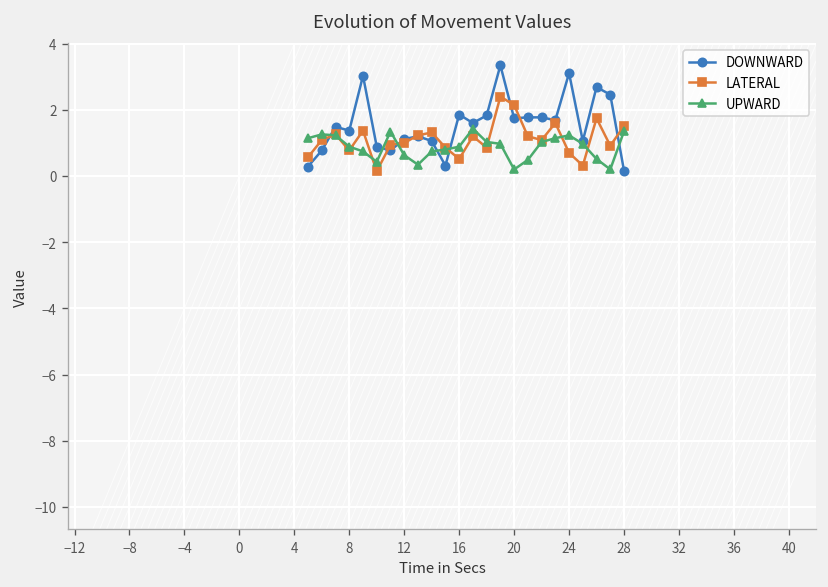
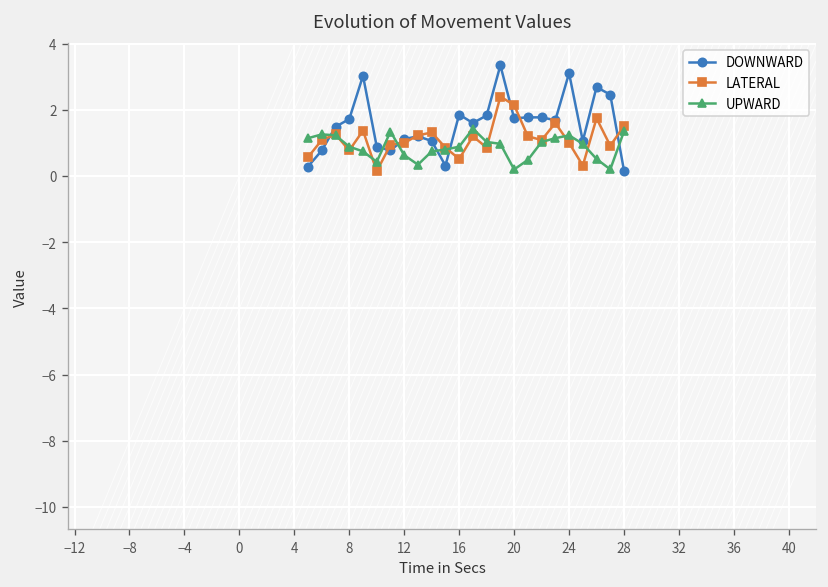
DOWNWARD, 8: 1.4 -> 1.7
LATERAL, 24: 0.7 -> 1.0
